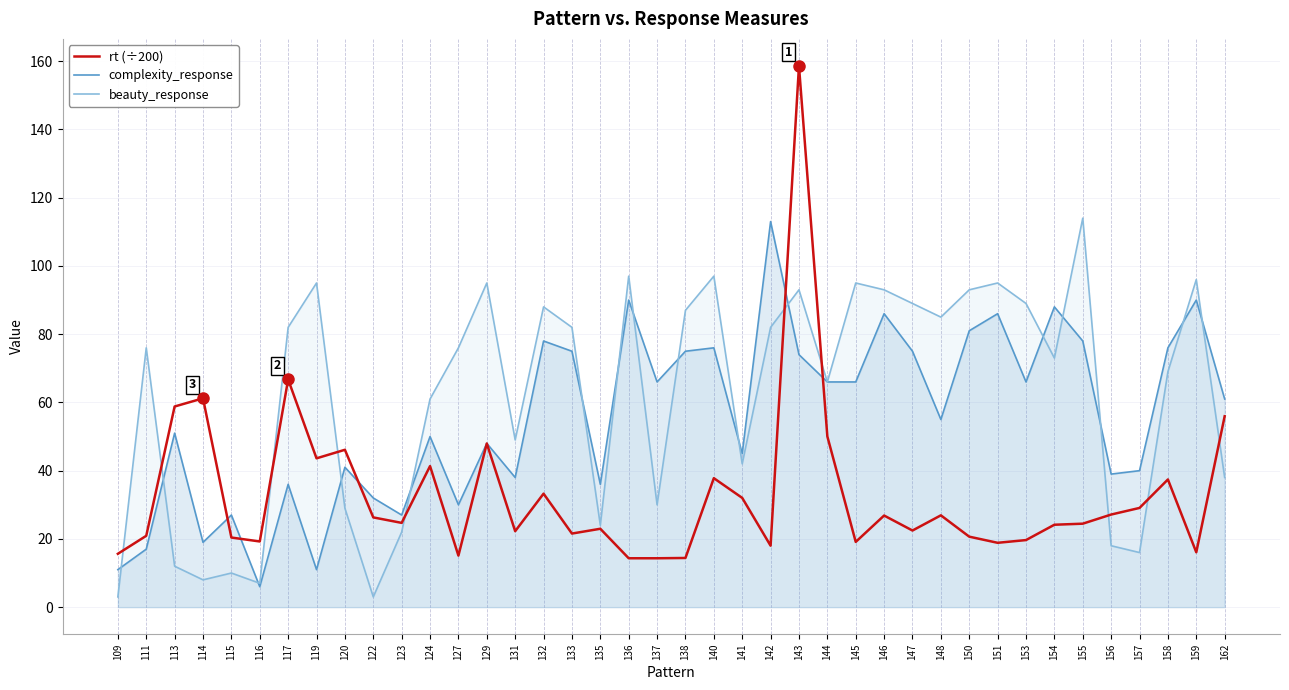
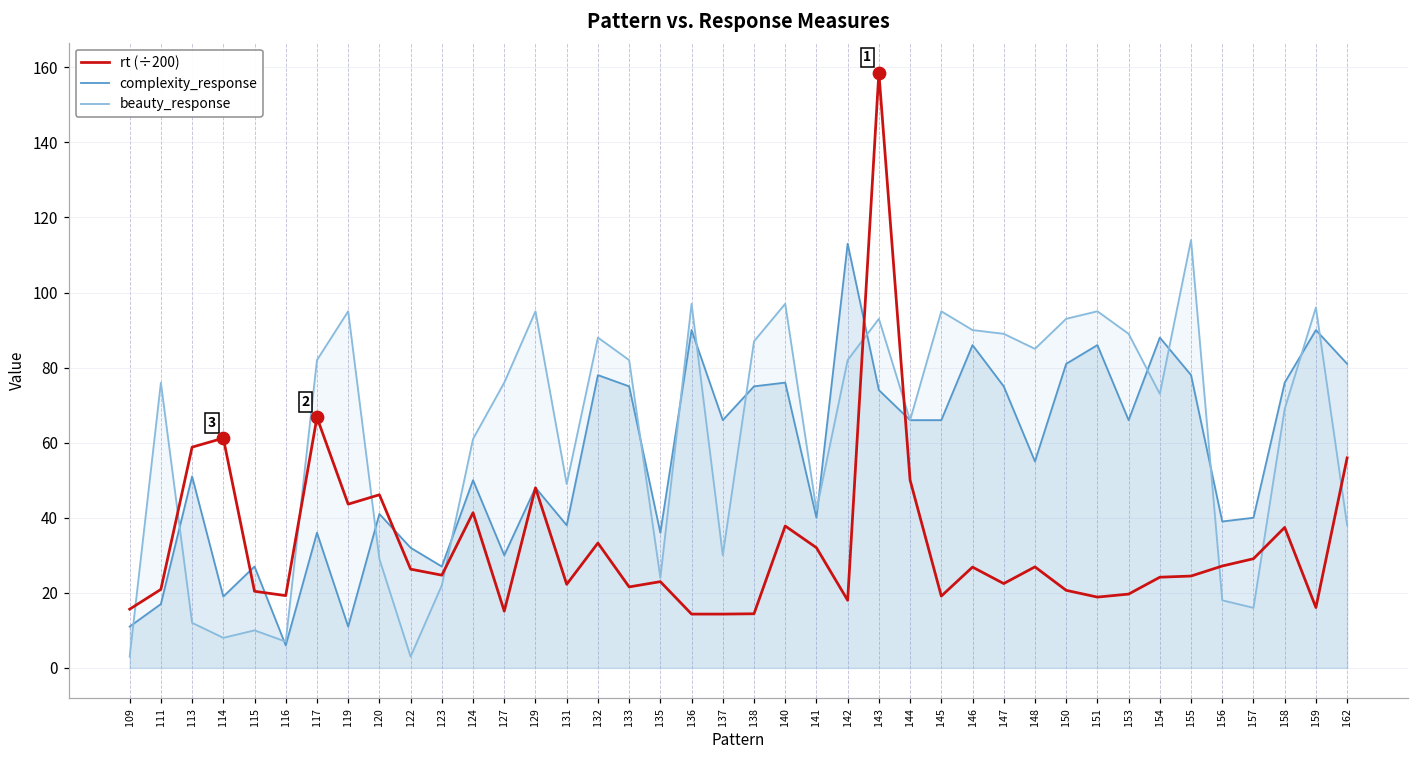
complexity_response, 141: 45 -> 40
beauty_response, 146: 93 -> 90
complexity_response, 162: 61 -> 81
